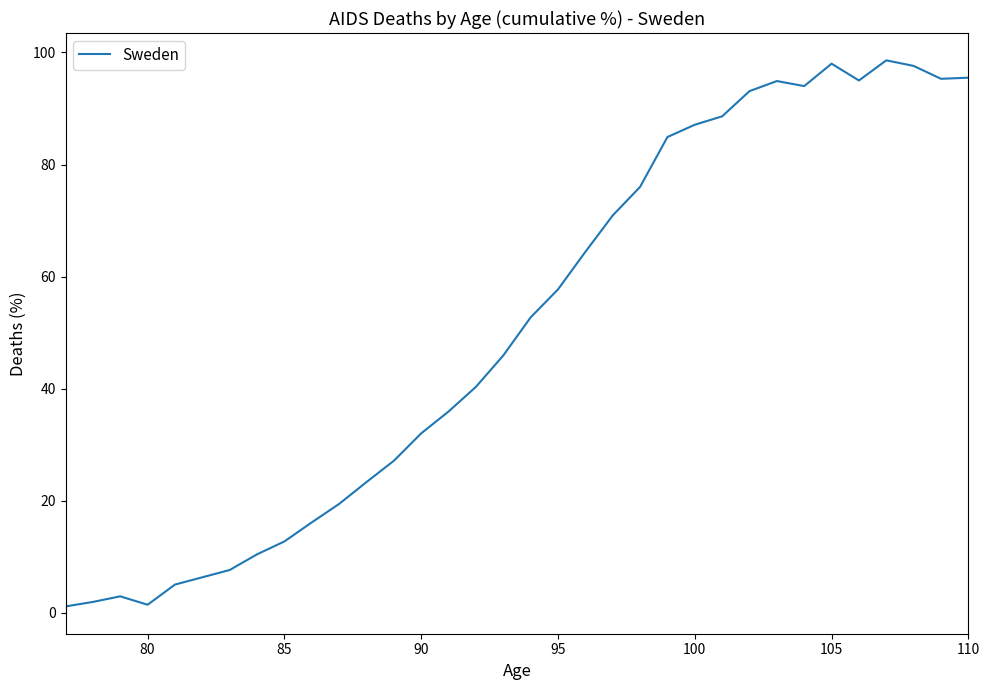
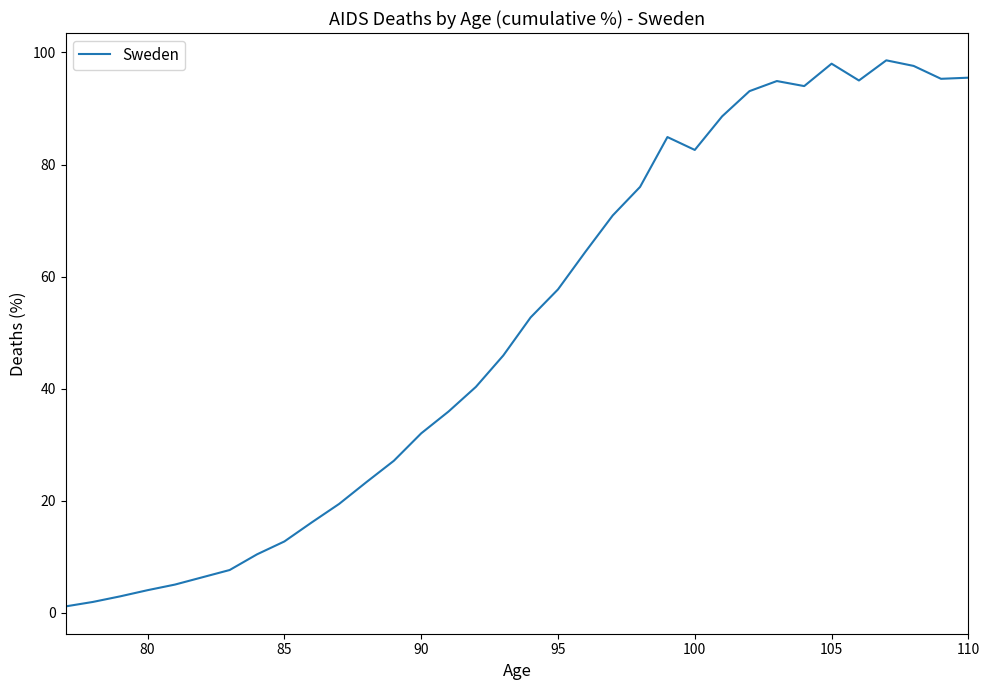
80: 1 -> 4
100: 87 -> 83
